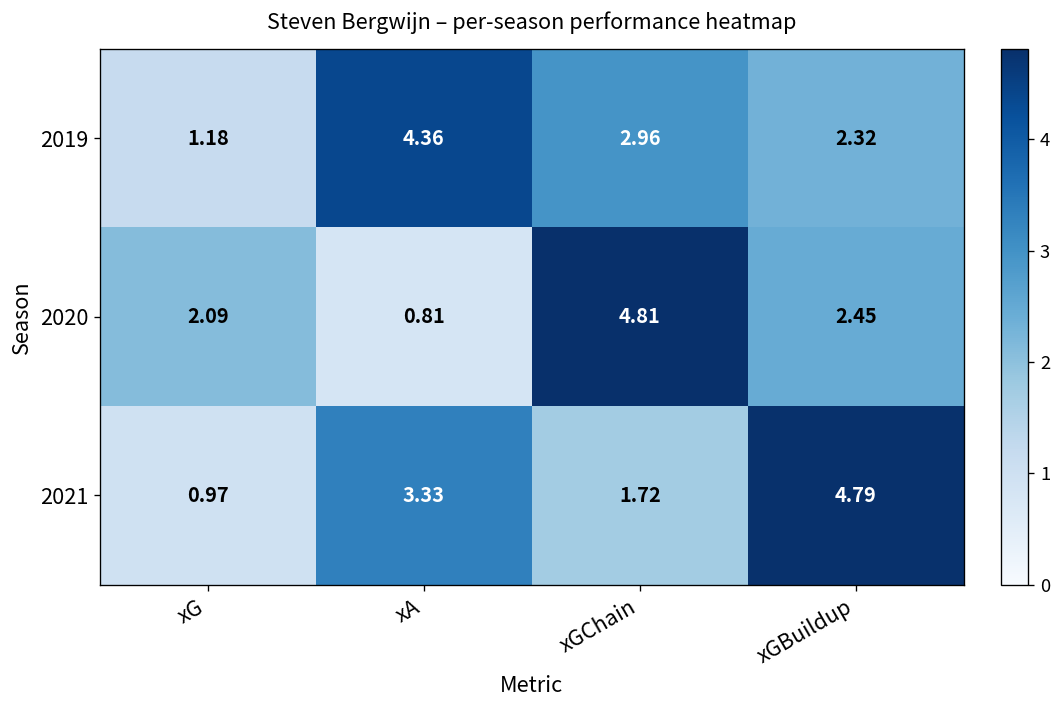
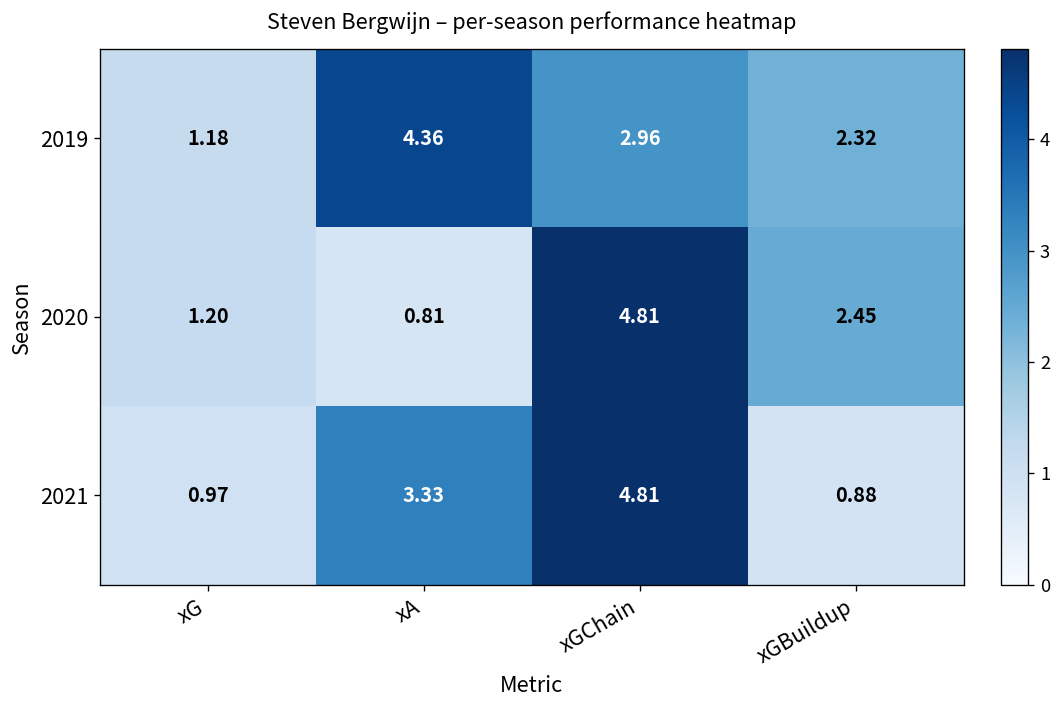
2020, xG: 2.09 -> 1.20
2021, xGChain: 1.72 -> 4.81
2021, xGBuildup: 4.79 -> 0.88
